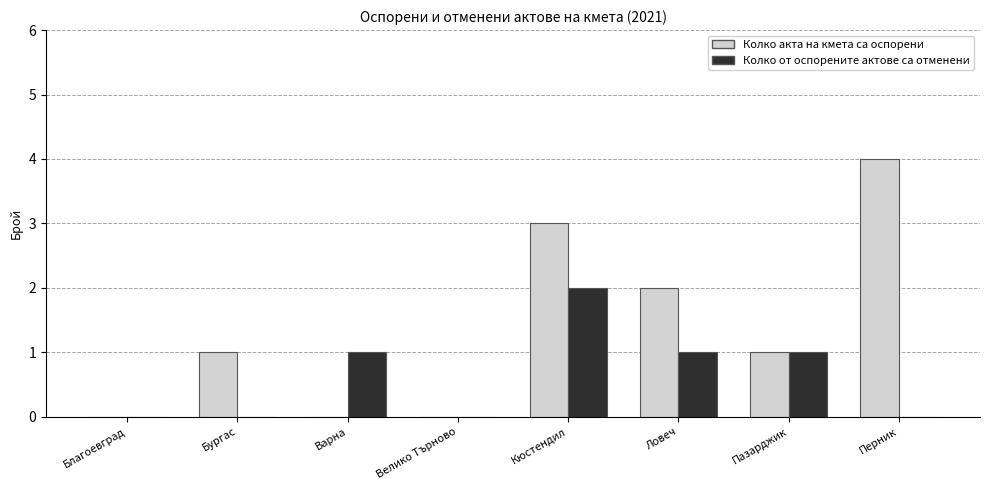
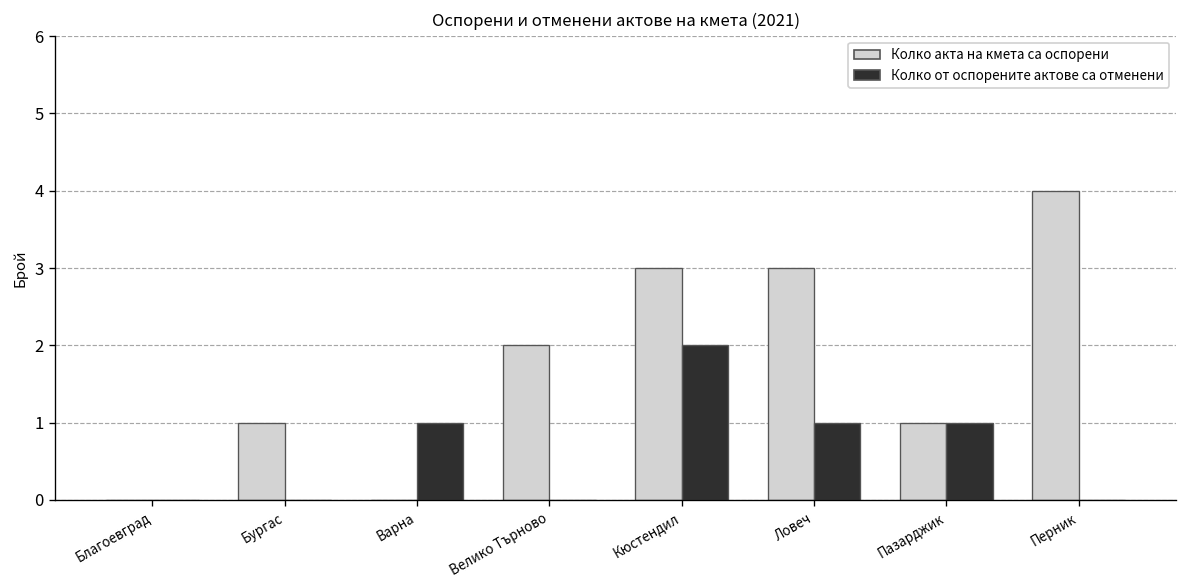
Колко акта на кмета са оспорени, Велико Търново: 0 -> 2
Колко акта на кмета са оспорени, Ловеч: 2 -> 3
